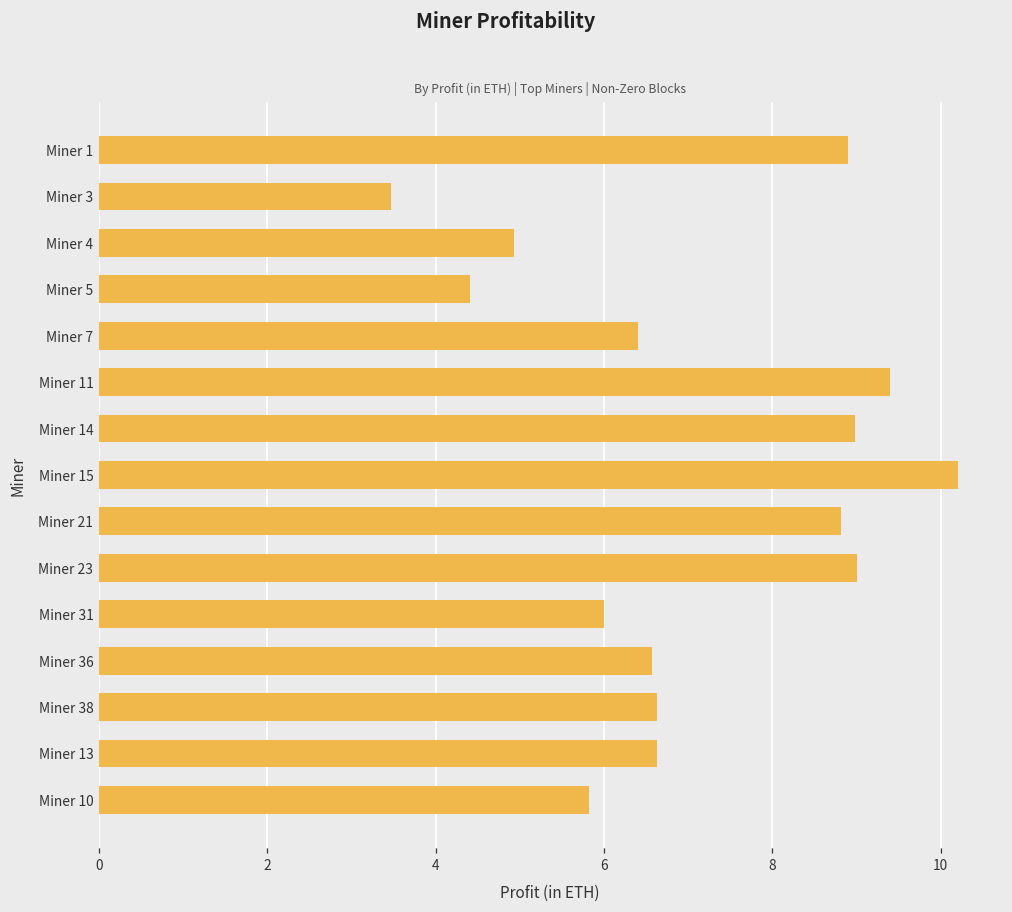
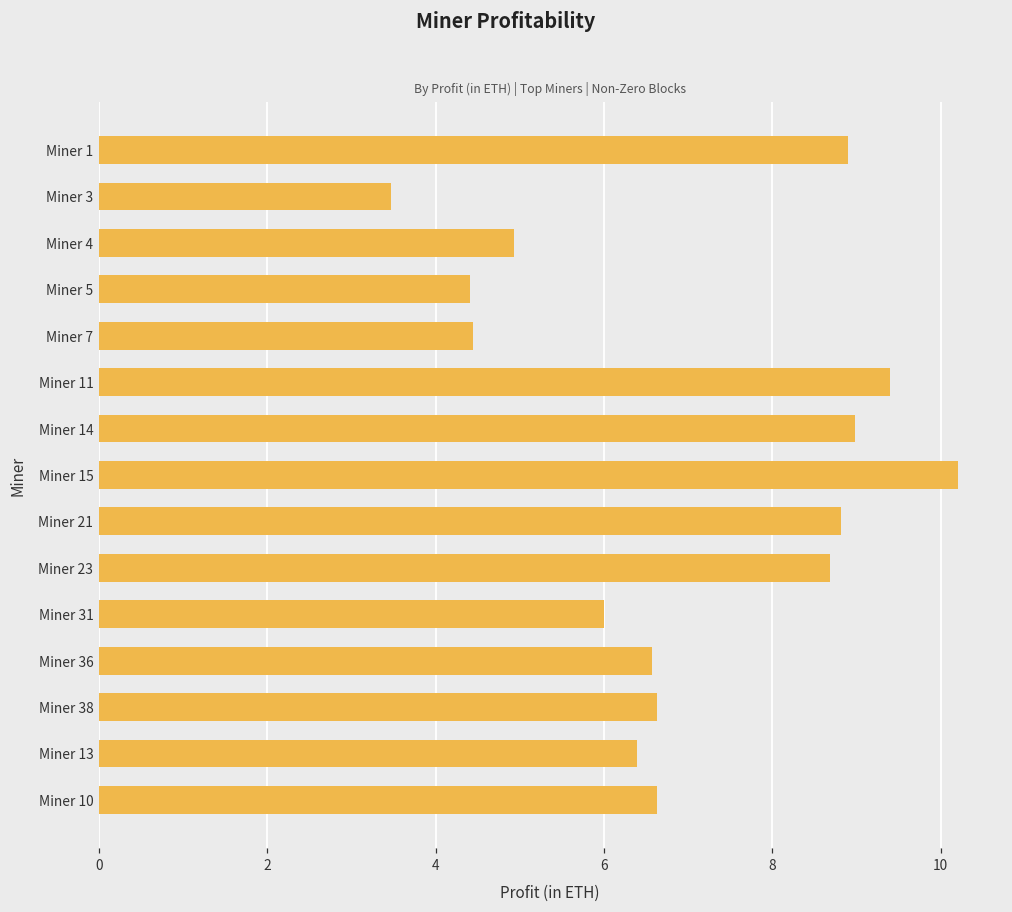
Miner 7: 6.4 -> 4.4
Miner 23: 9.0 -> 8.7
Miner 13: 6.6 -> 6.4
Miner 10: 5.8 -> 6.6
